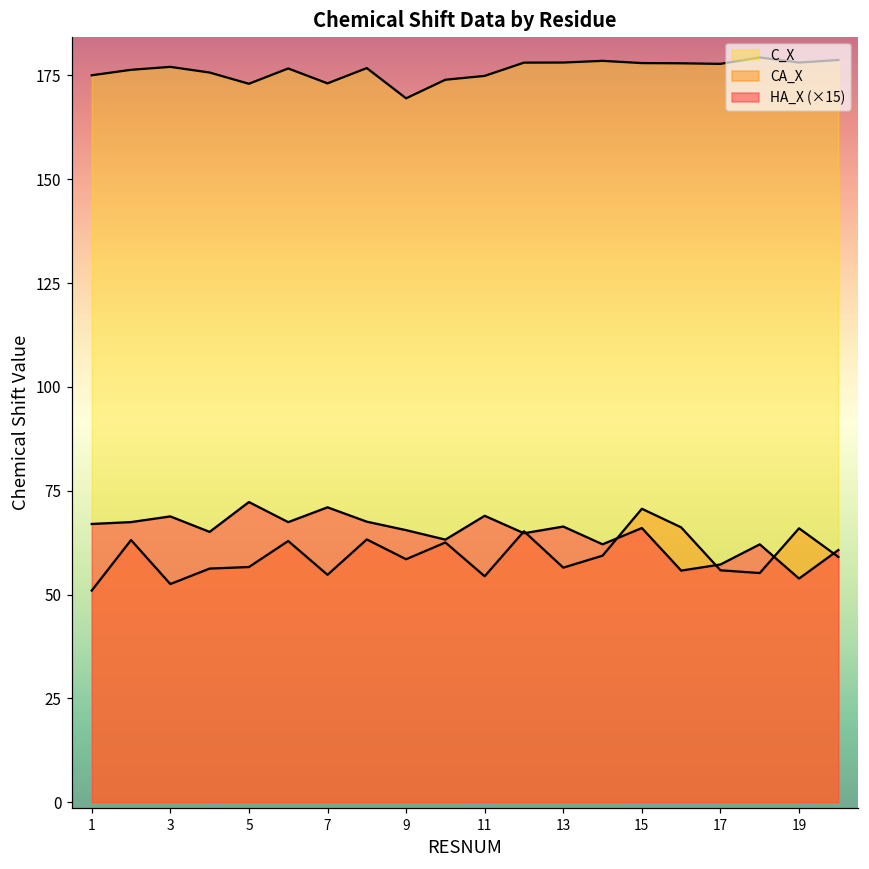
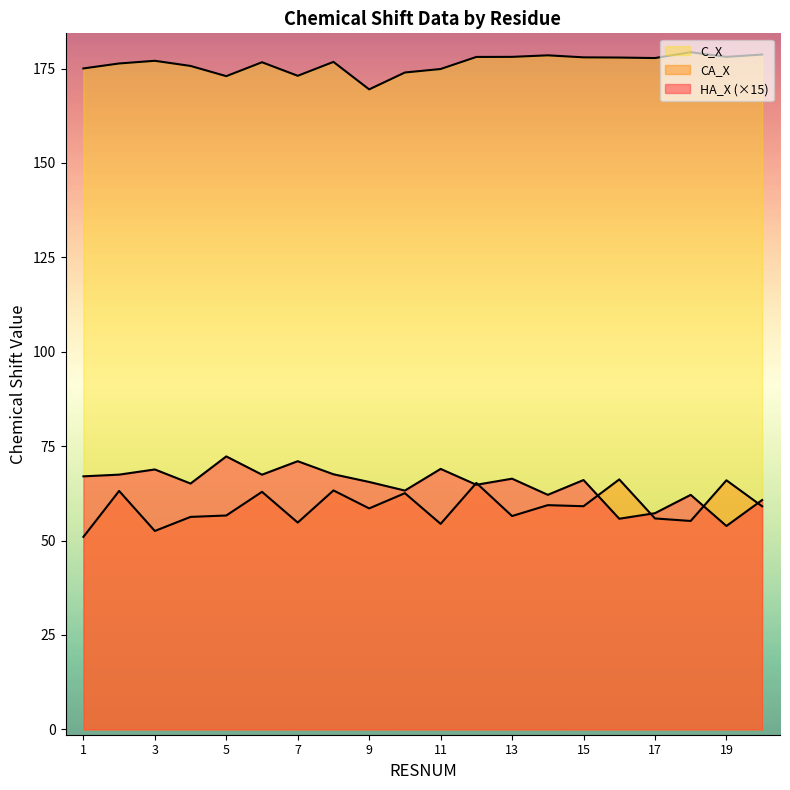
CA_X, 15: 71 -> 59
